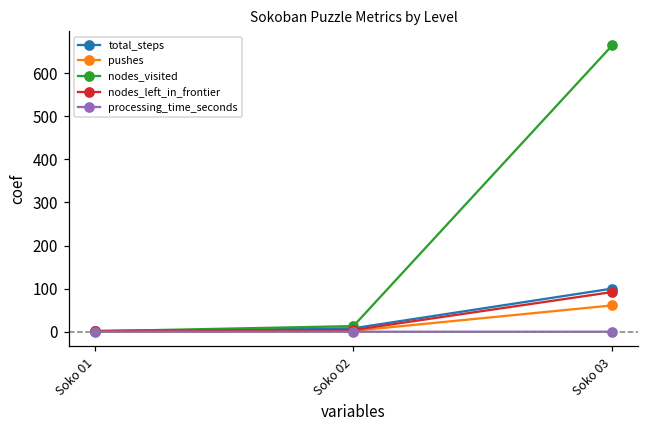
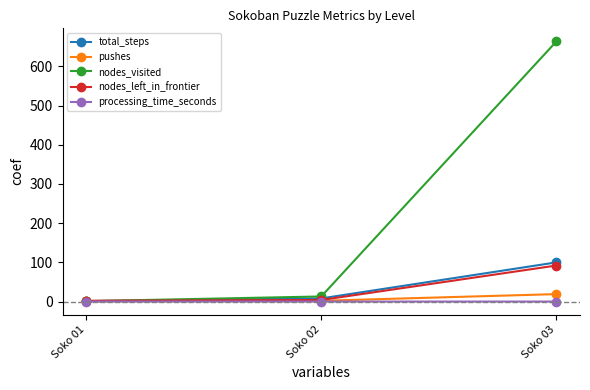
pushes, Soko 03: 60 -> 20
